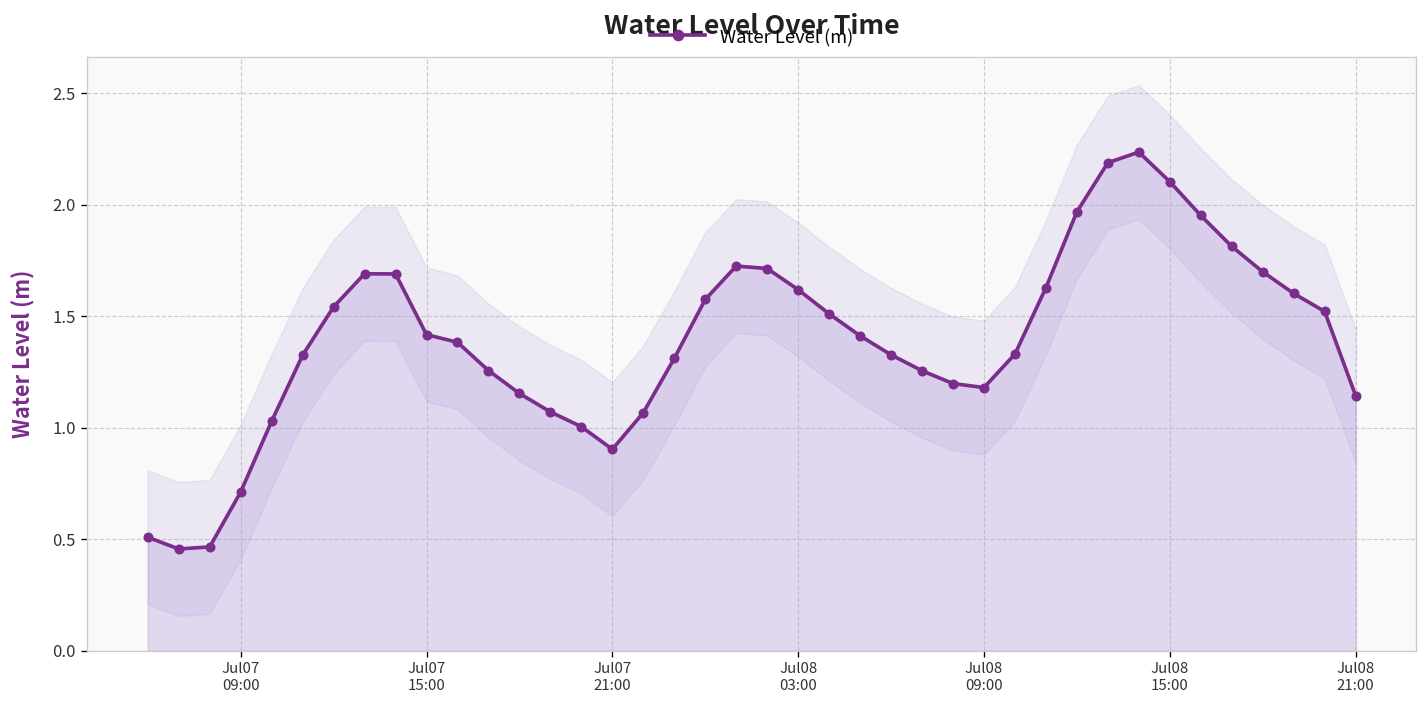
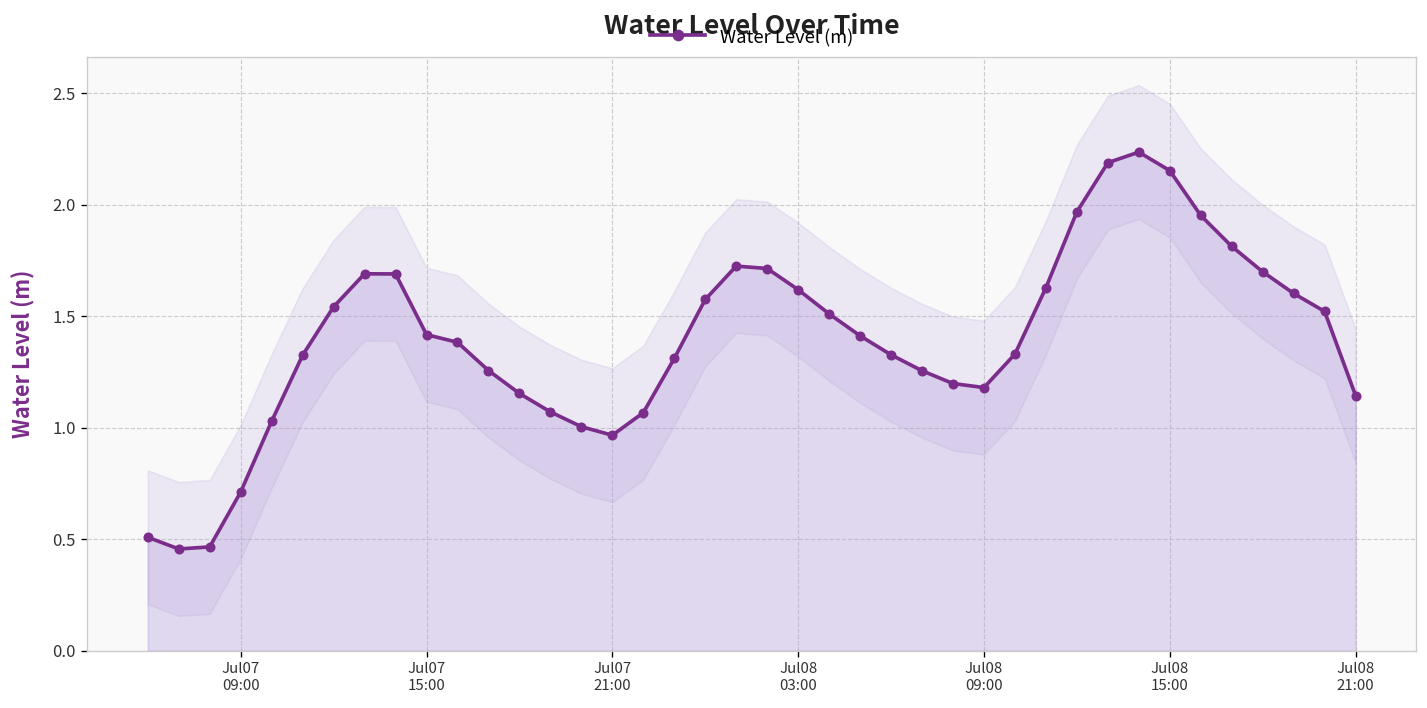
Water Level (m), Jul07 21:00: 0.90 -> 0.97
Water Level (m), Jul08 15:00: 2.10 -> 2.15
